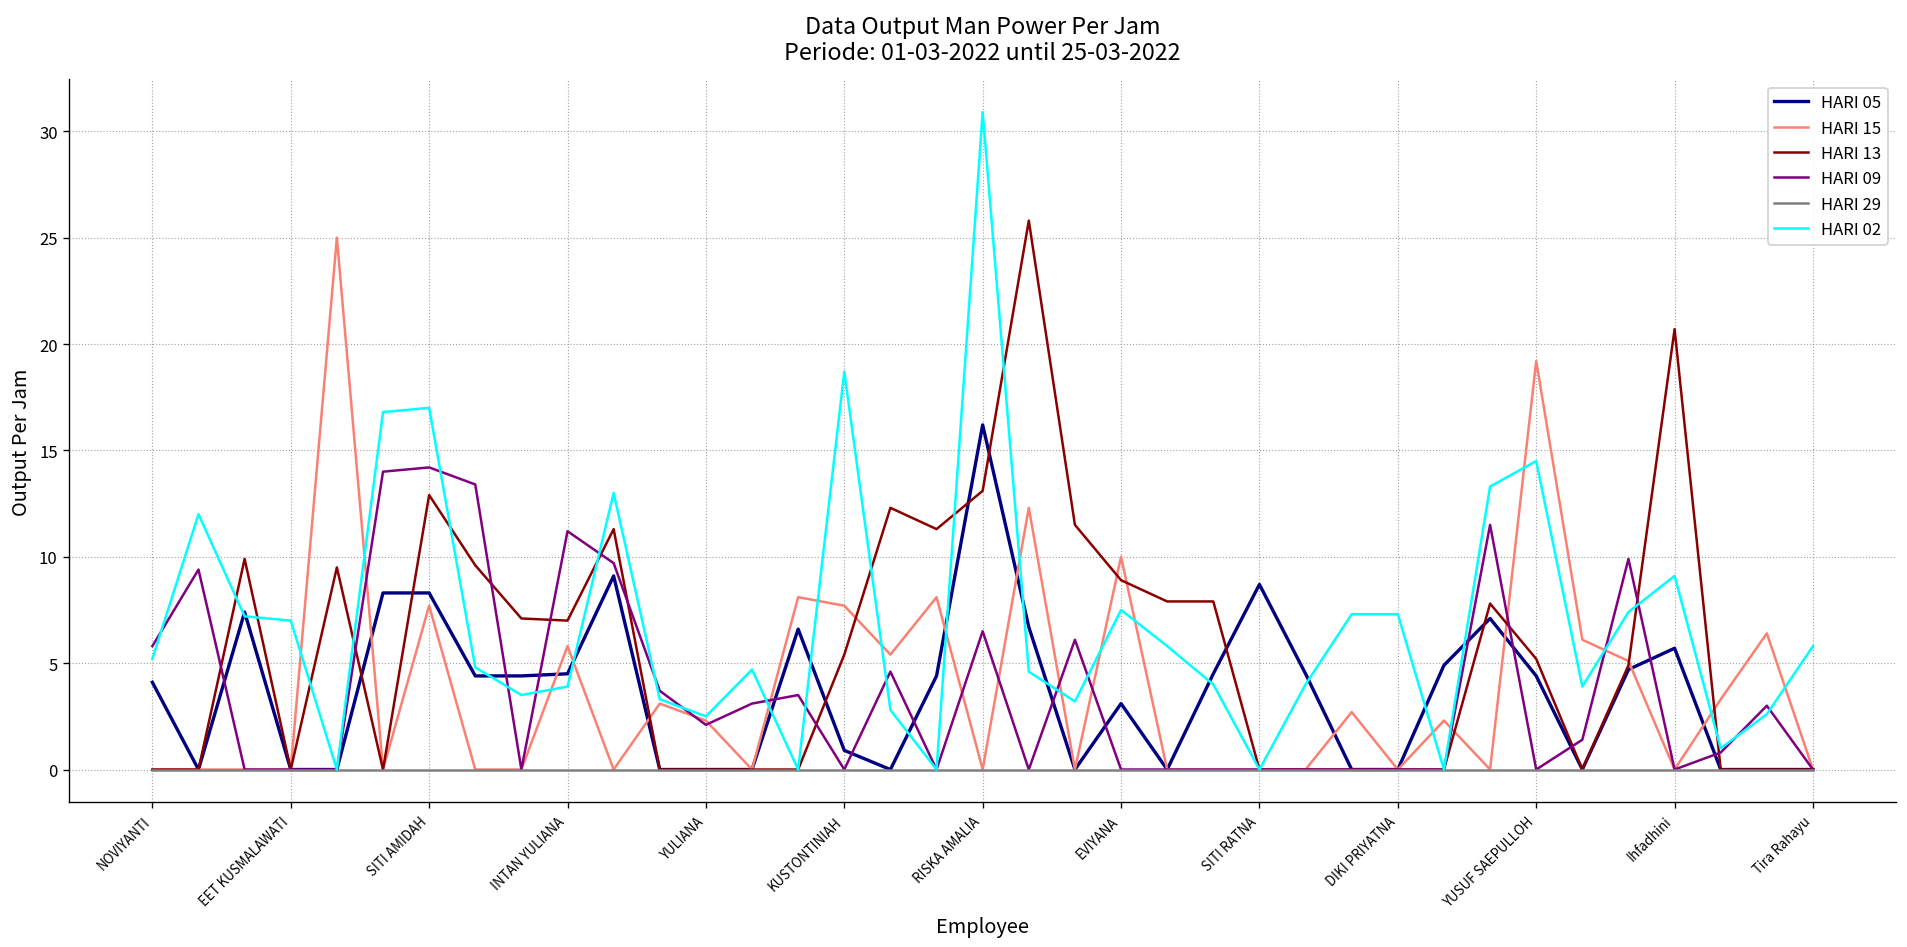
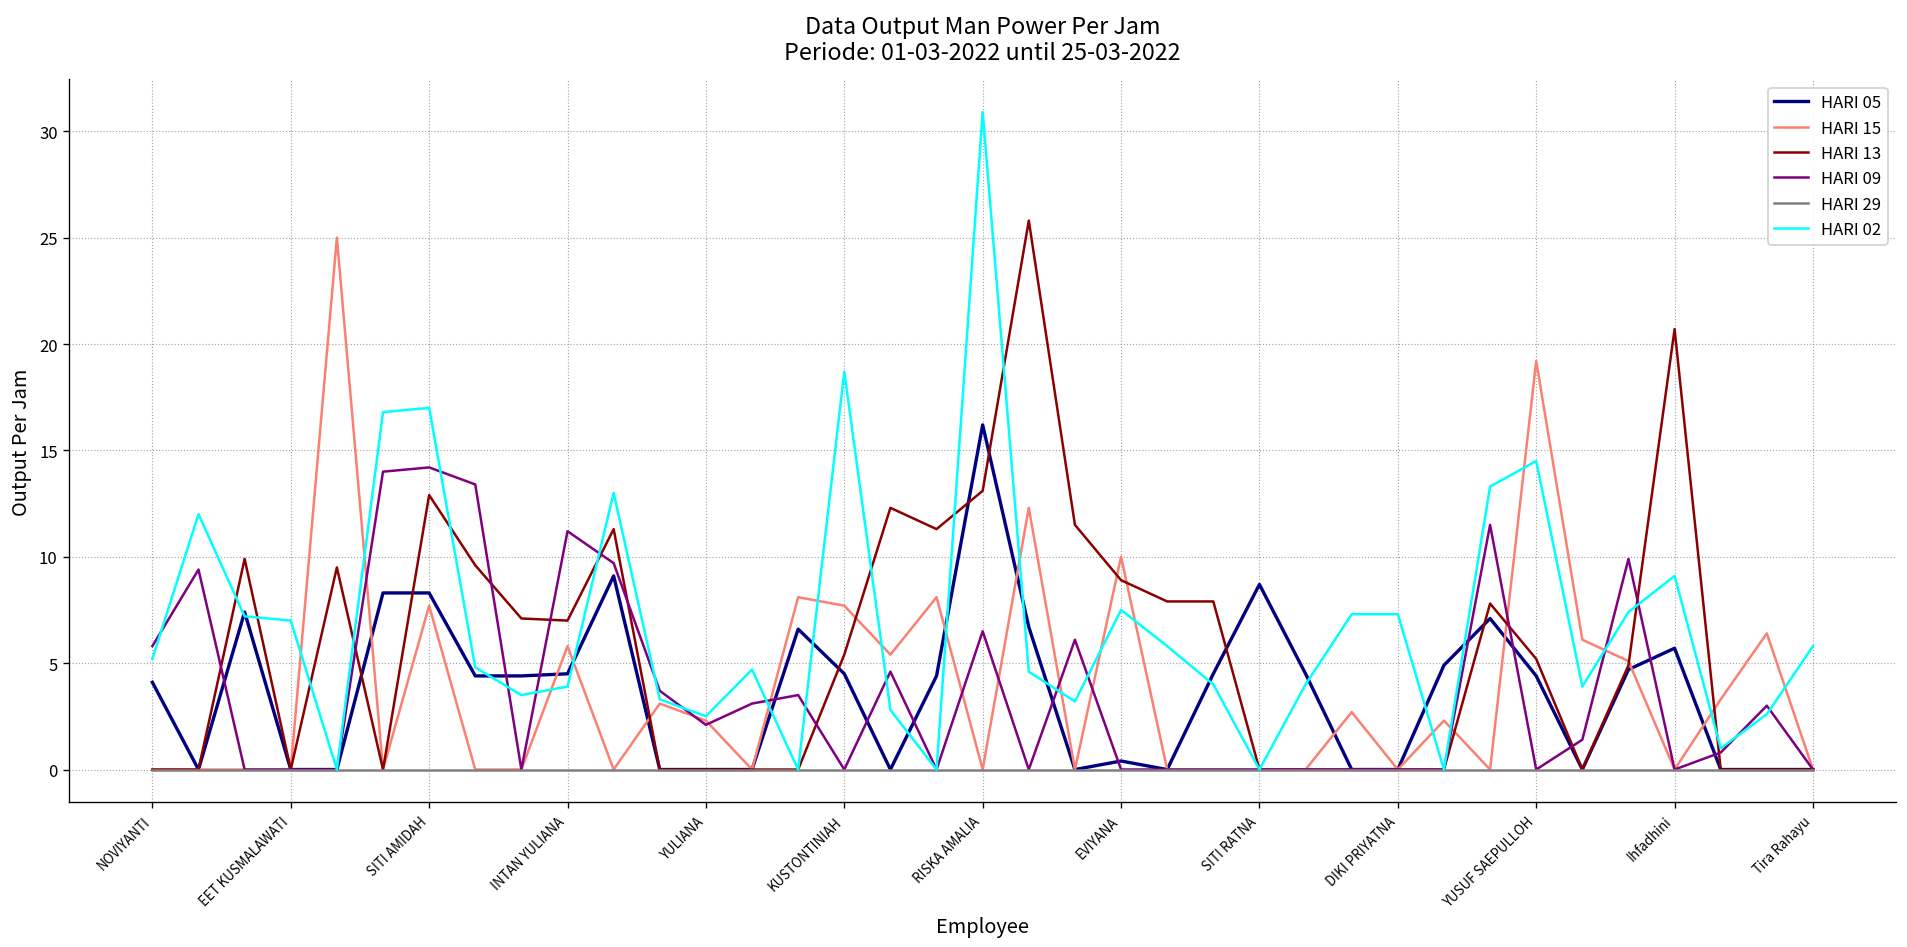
HARI 05, KUSTONTINIAH: 0.9 -> 4.5
HARI 05, EVIYANA: 3.1 -> 0.4
